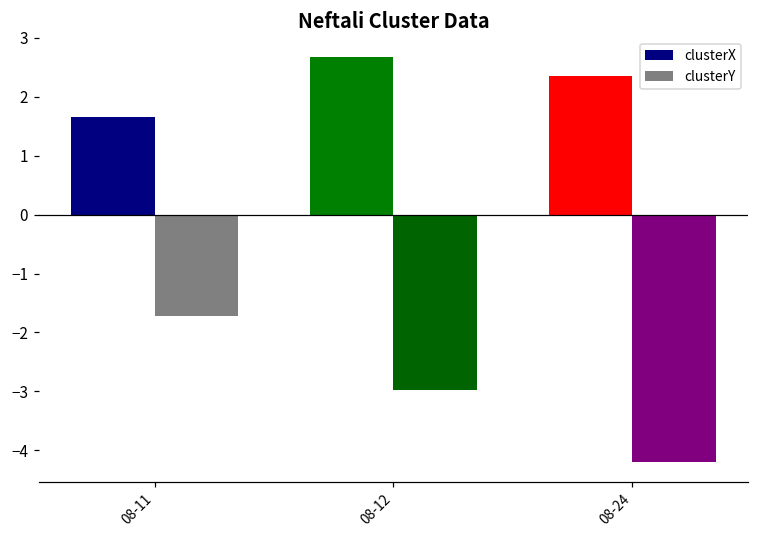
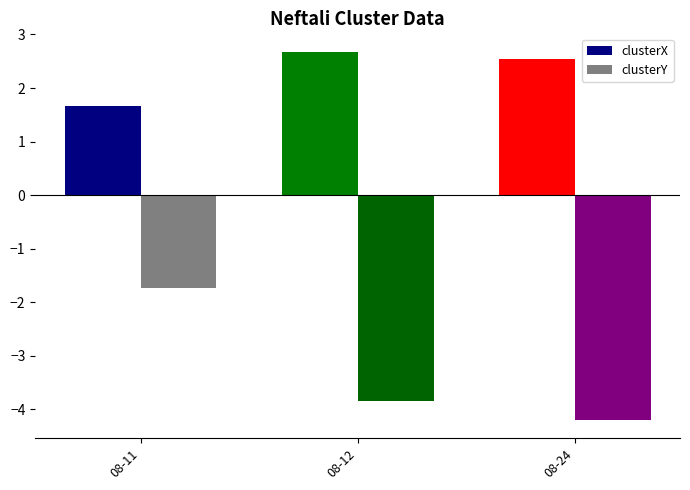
clusterY, 08-12: -3.0 -> -3.9
clusterX, 08-24: 2.4 -> 2.5
